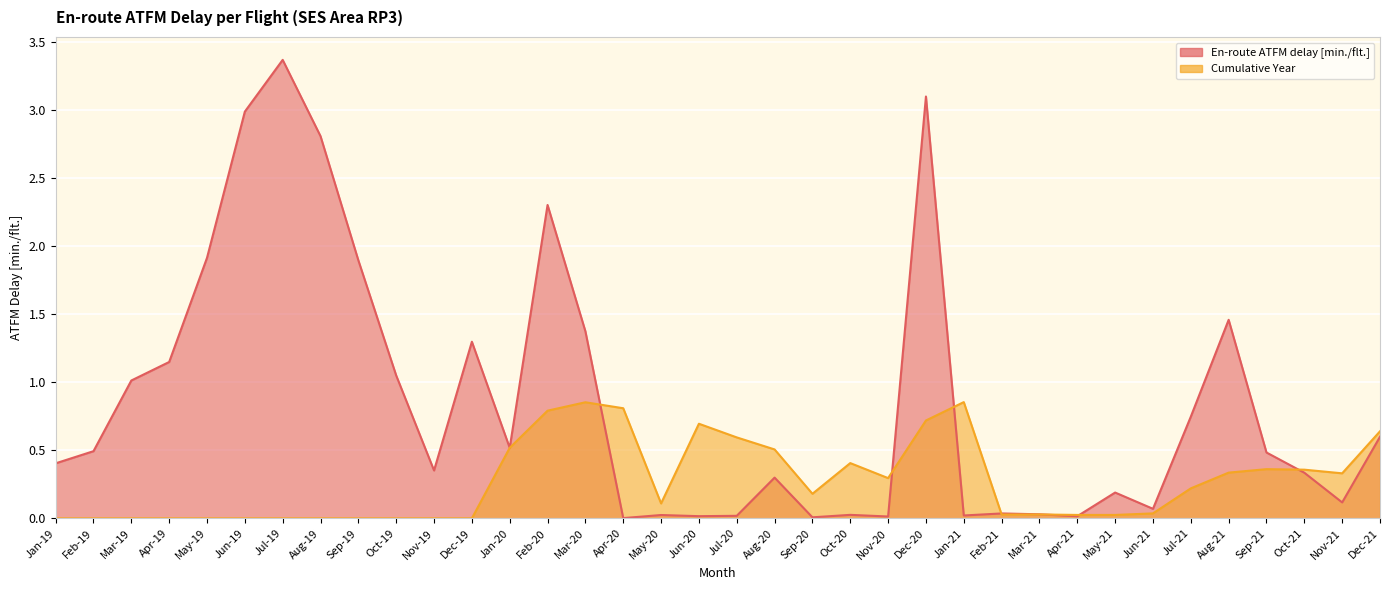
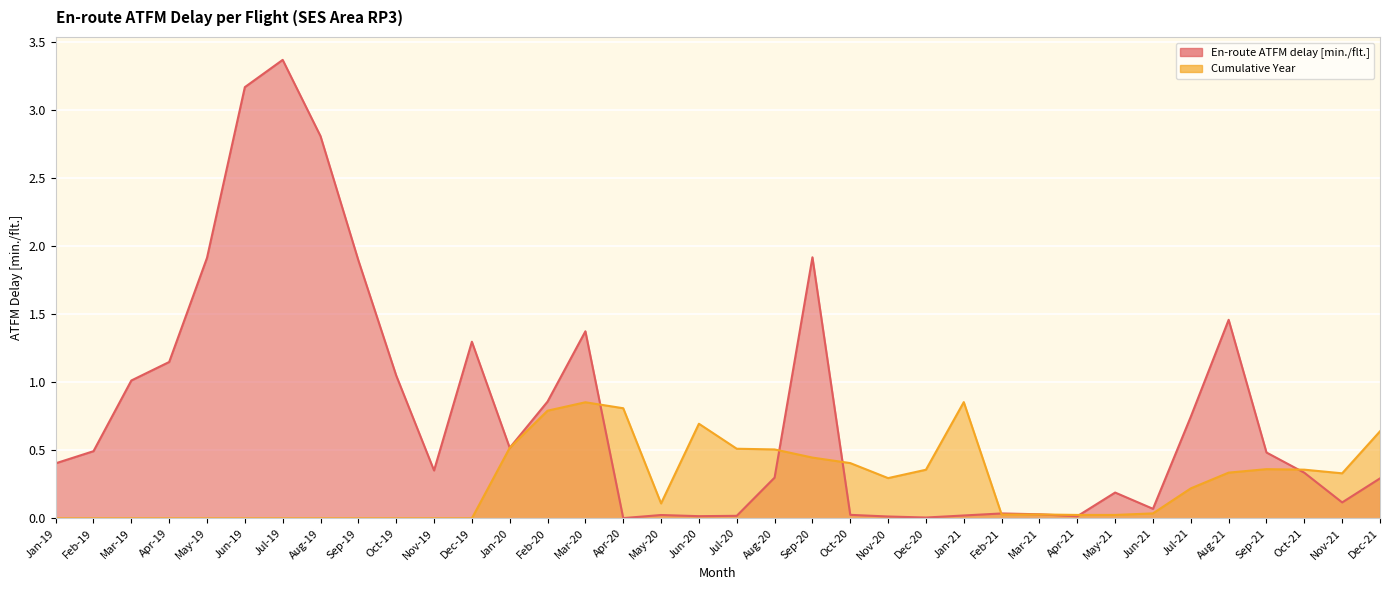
En-route ATFM delay [min./flt.], Jun-19: 2.99 -> 3.17
En-route ATFM delay [min./flt.], Feb-20: 2.30 -> 0.86
Cumulative Year, Jul-20: 0.59 -> 0.51
En-route ATFM delay [min./flt.], Sep-20: 0.01 -> 1.92
Cumulative Year, Sep-20: 0.18 -> 0.45
En-route ATFM delay [min./flt.], Dec-20: 3.10 -> 0.01
Cumulative Year, Dec-20: 0.72 -> 0.36
En-route ATFM delay [min./flt.], Dec-21: 0.60 -> 0.29
